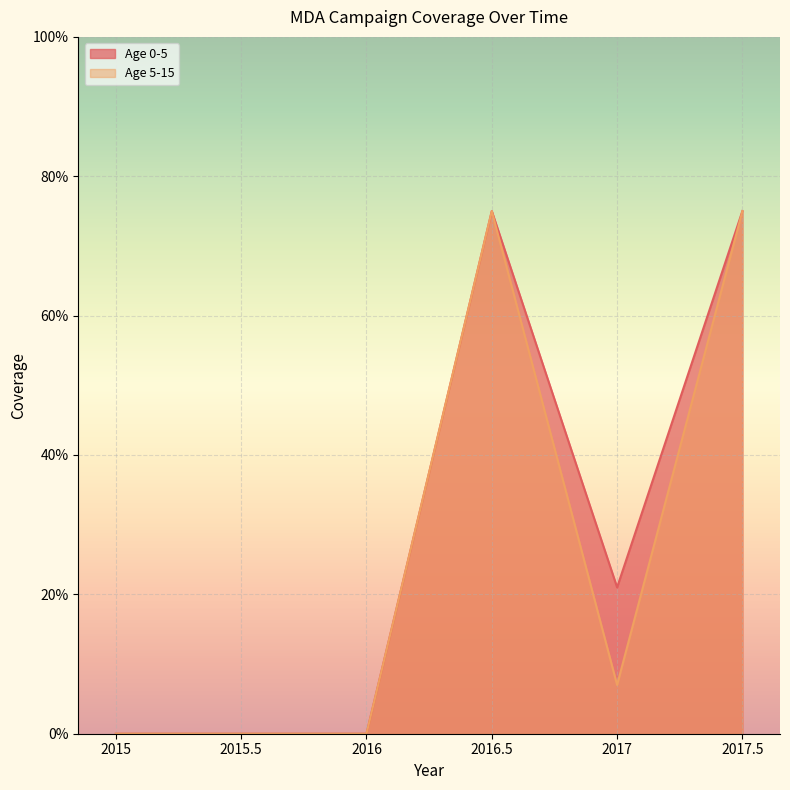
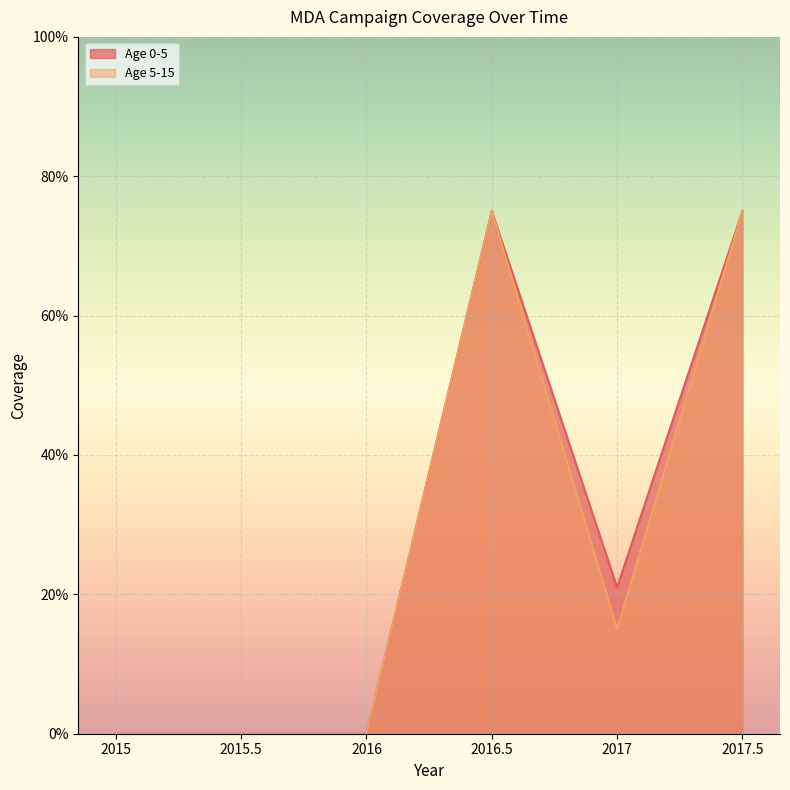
Age 5-15, 2017: 7% -> 15%
